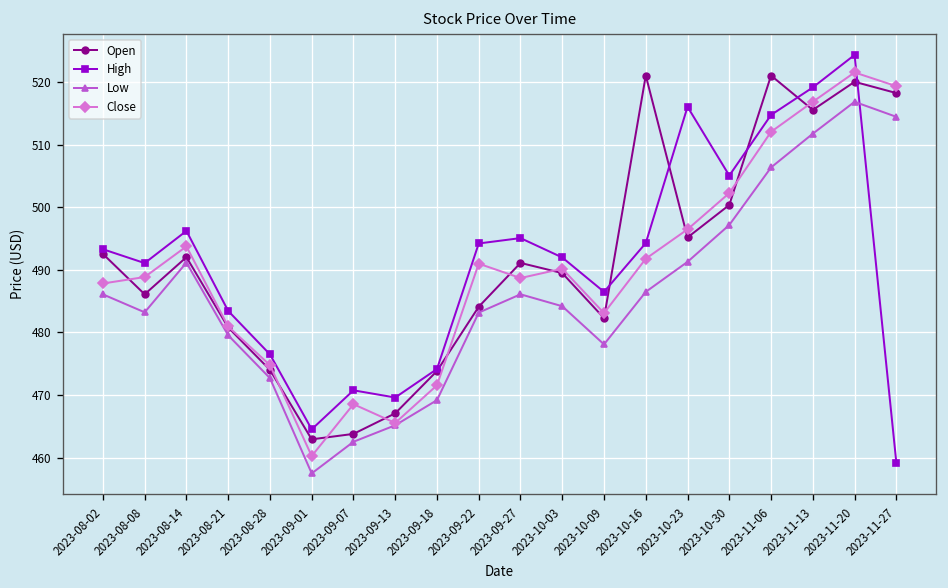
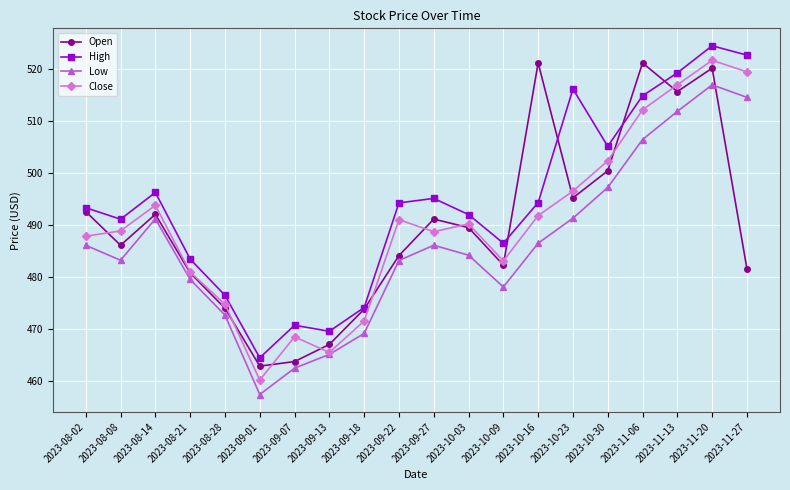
Open, 2023-11-27: 518 -> 482
High, 2023-11-27: 459 -> 523
